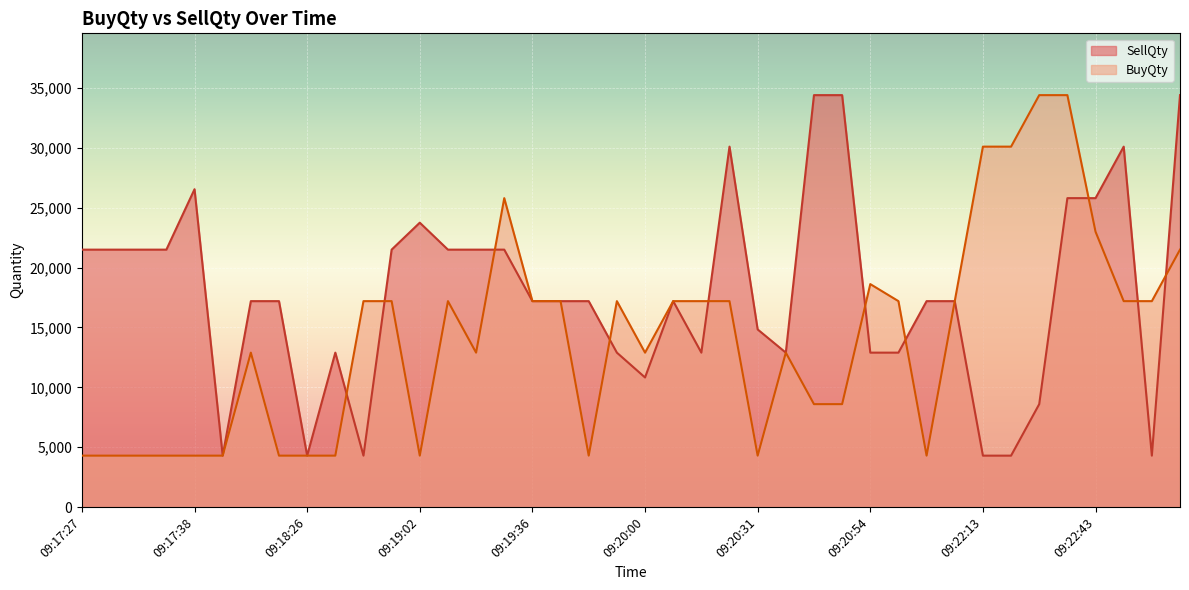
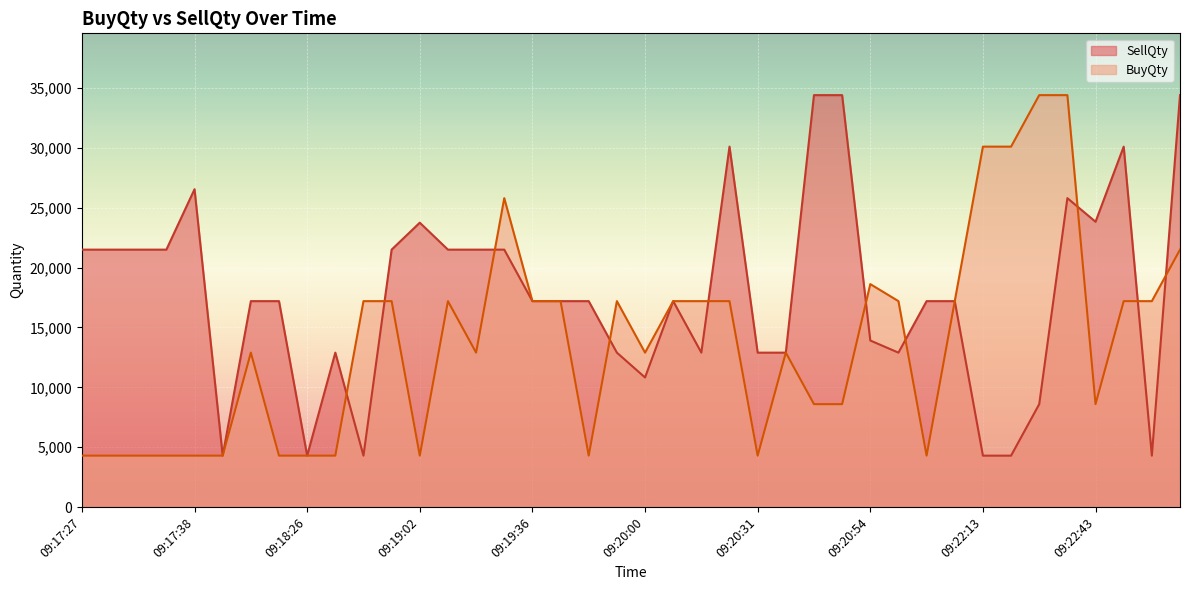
SellQty, 09:20:31: 14,800 -> 12,900
SellQty, 09:20:54: 12,900 -> 13,900
SellQty, 09:22:43: 25,800 -> 23,800
BuyQty, 09:22:43: 23,000 -> 8,600
